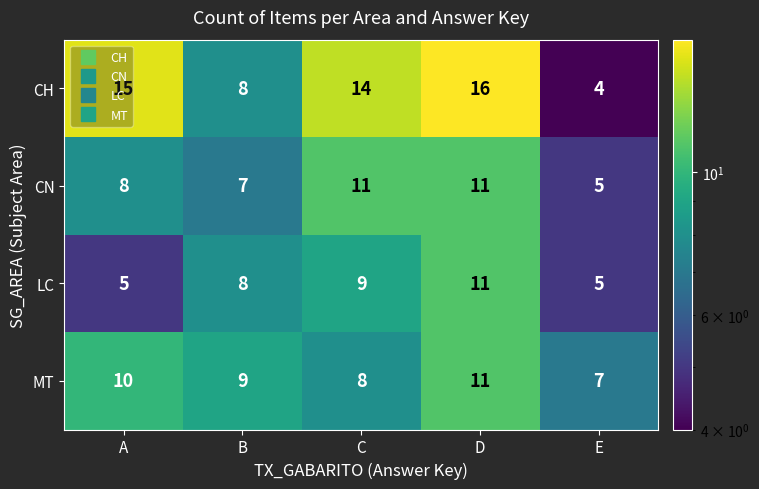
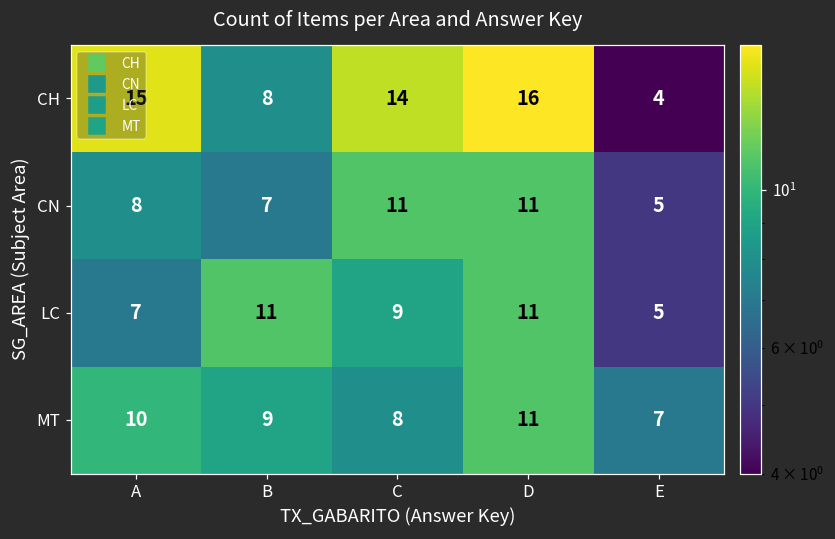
LC, A: 5 -> 7
LC, B: 8 -> 11
